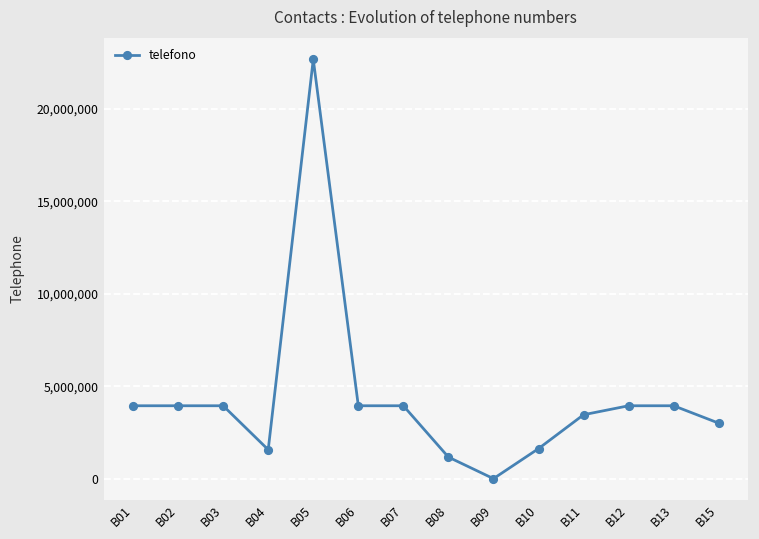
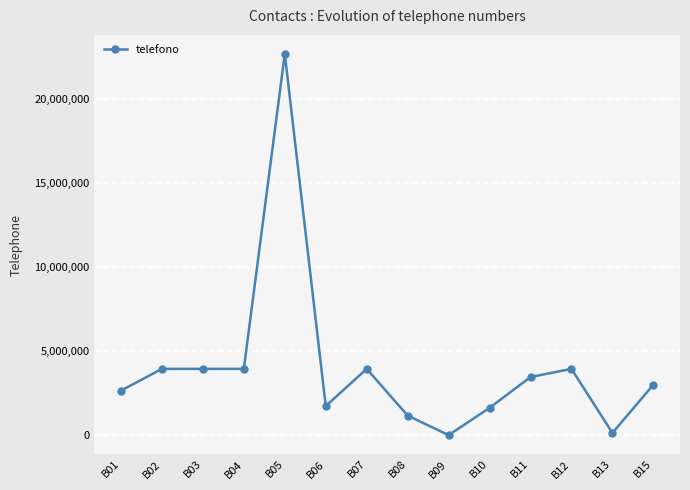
B01: 3,900,000 -> 2,600,000
B04: 1,600,000 -> 3,900,000
B06: 3,900,000 -> 1,700,000
B13: 3,900,000 -> 100,000
